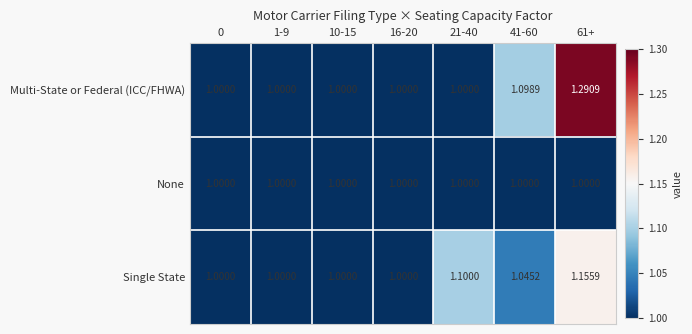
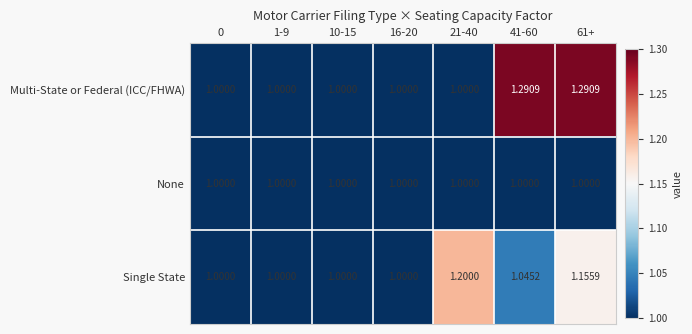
Multi-State or Federal (ICC/FHWA), 41-60: 1.0989 -> 1.2909
Single State, 21-40: 1.1000 -> 1.2000
